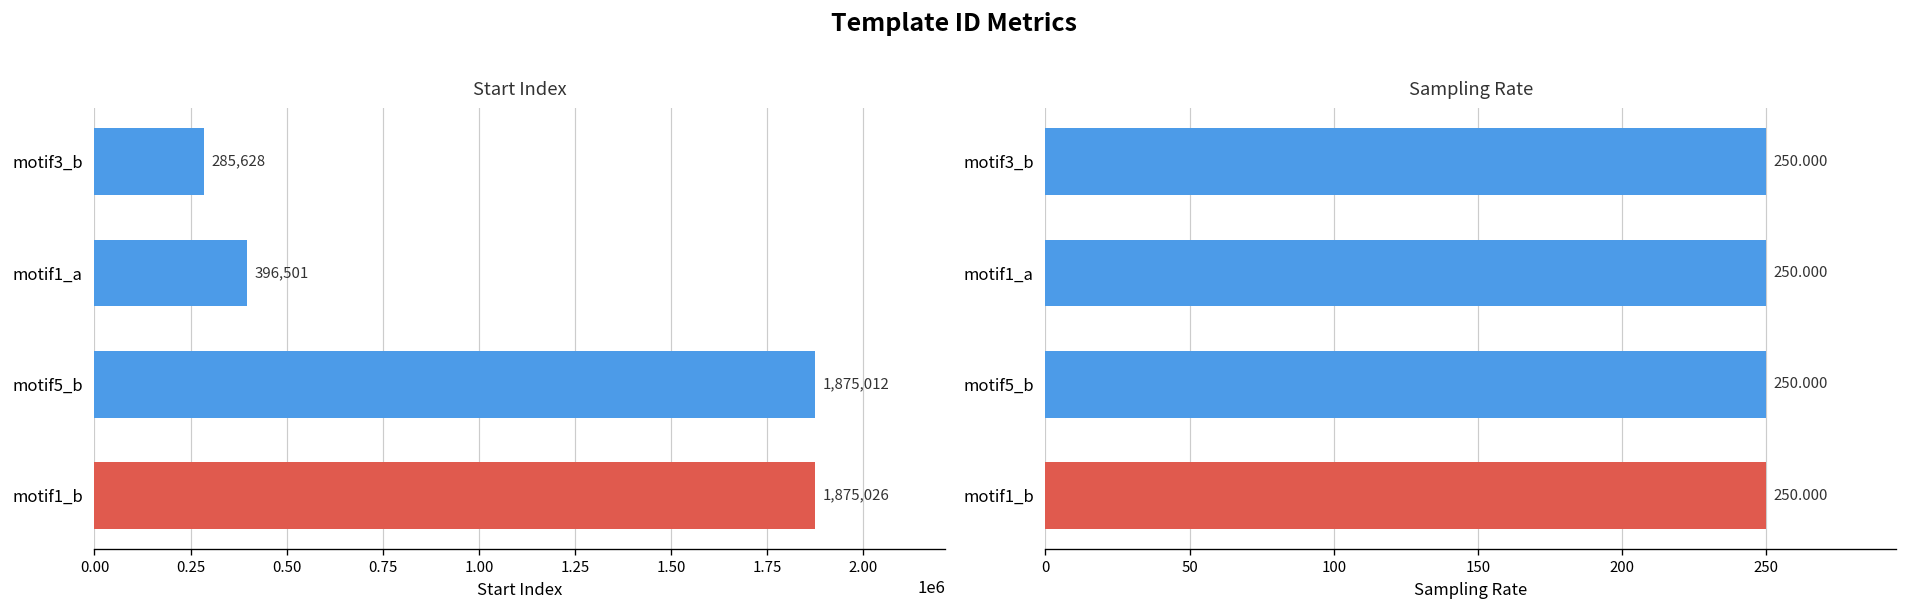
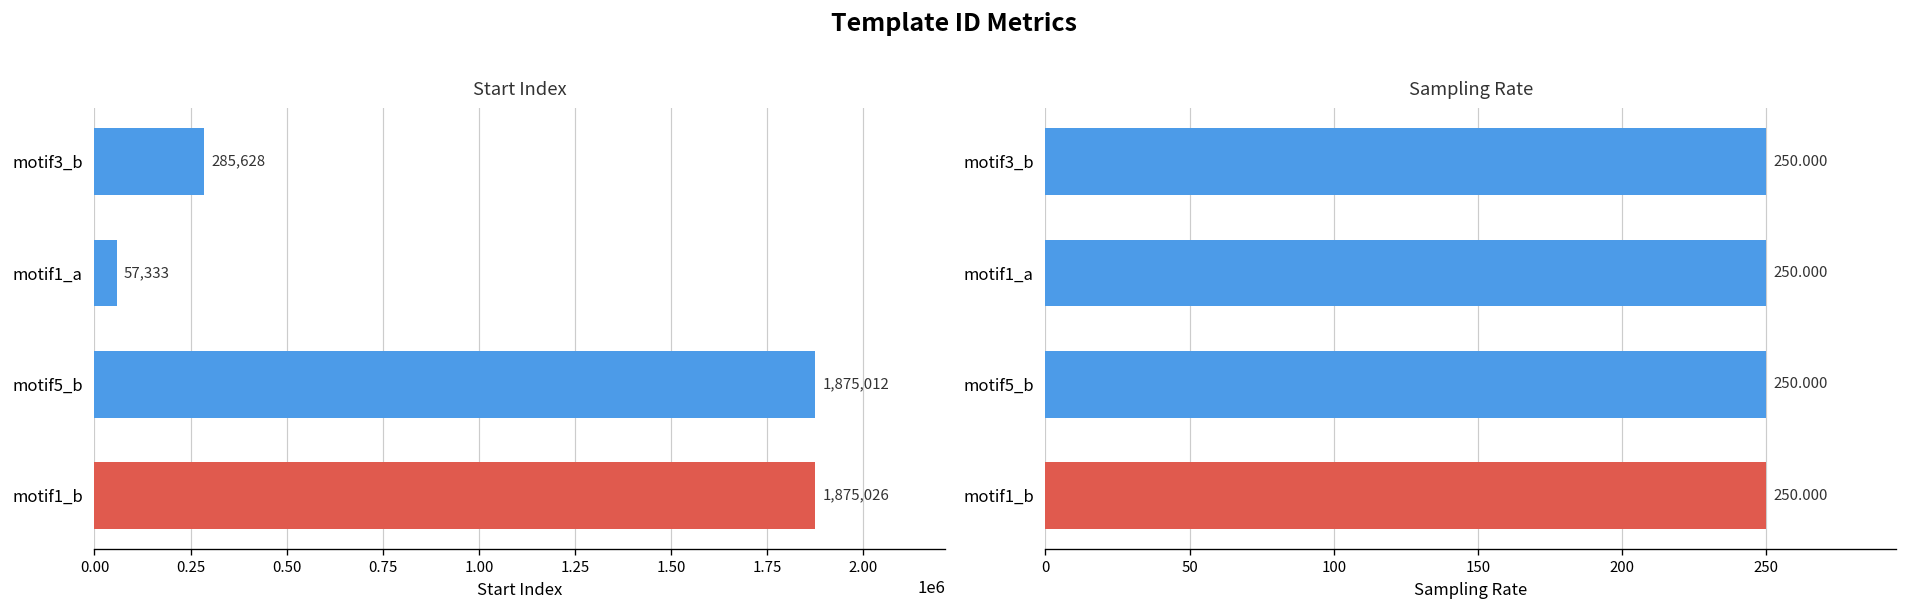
Start Index, motif1_a: 396,501 -> 57,333
